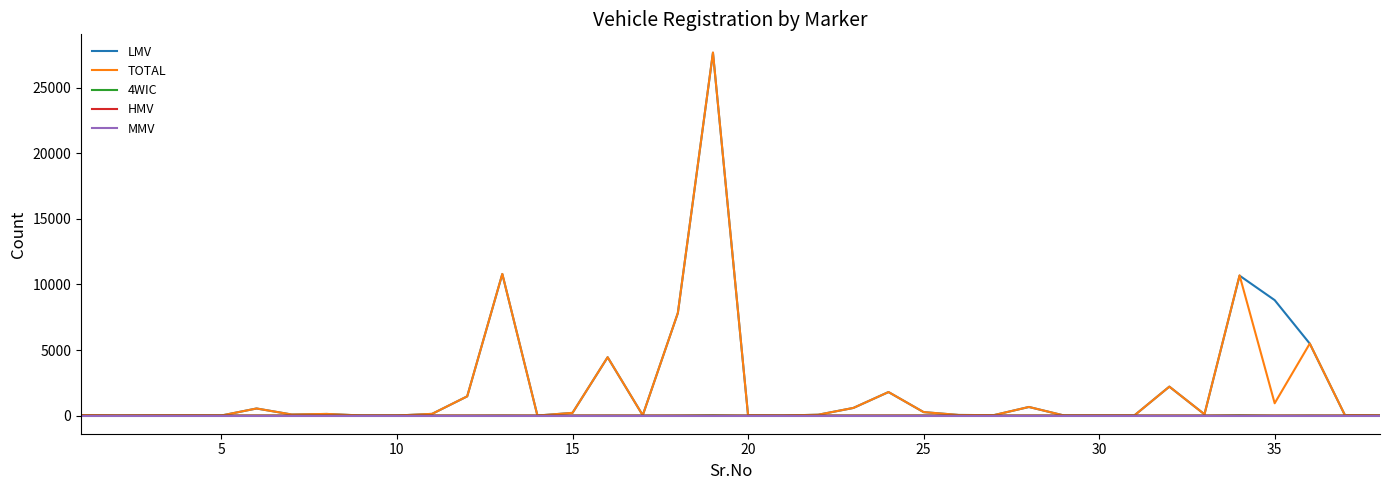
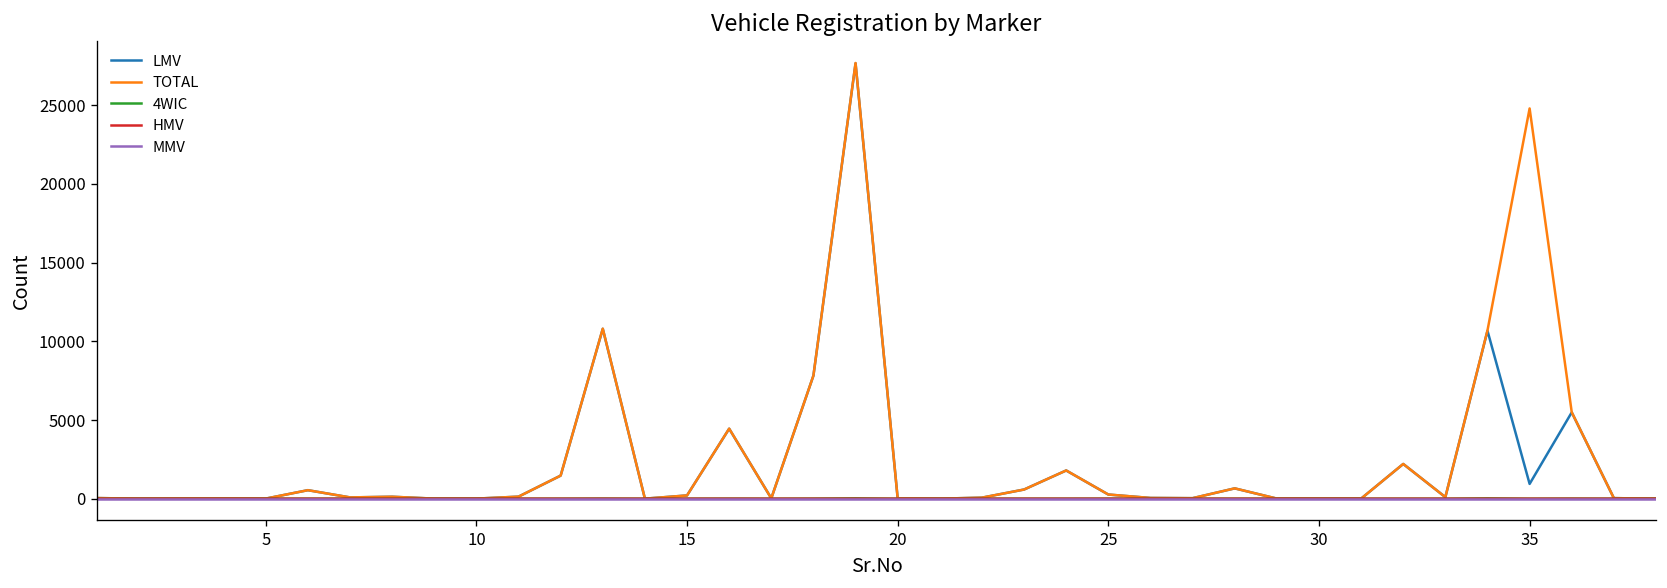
LMV, 35: 8800 -> 900
TOTAL, 35: 900 -> 24800
